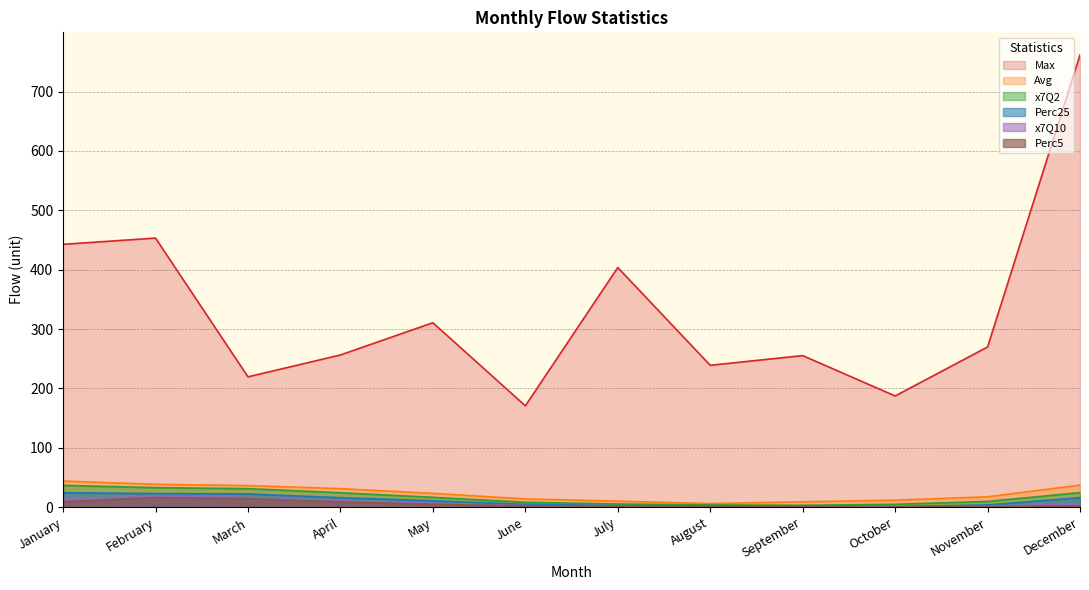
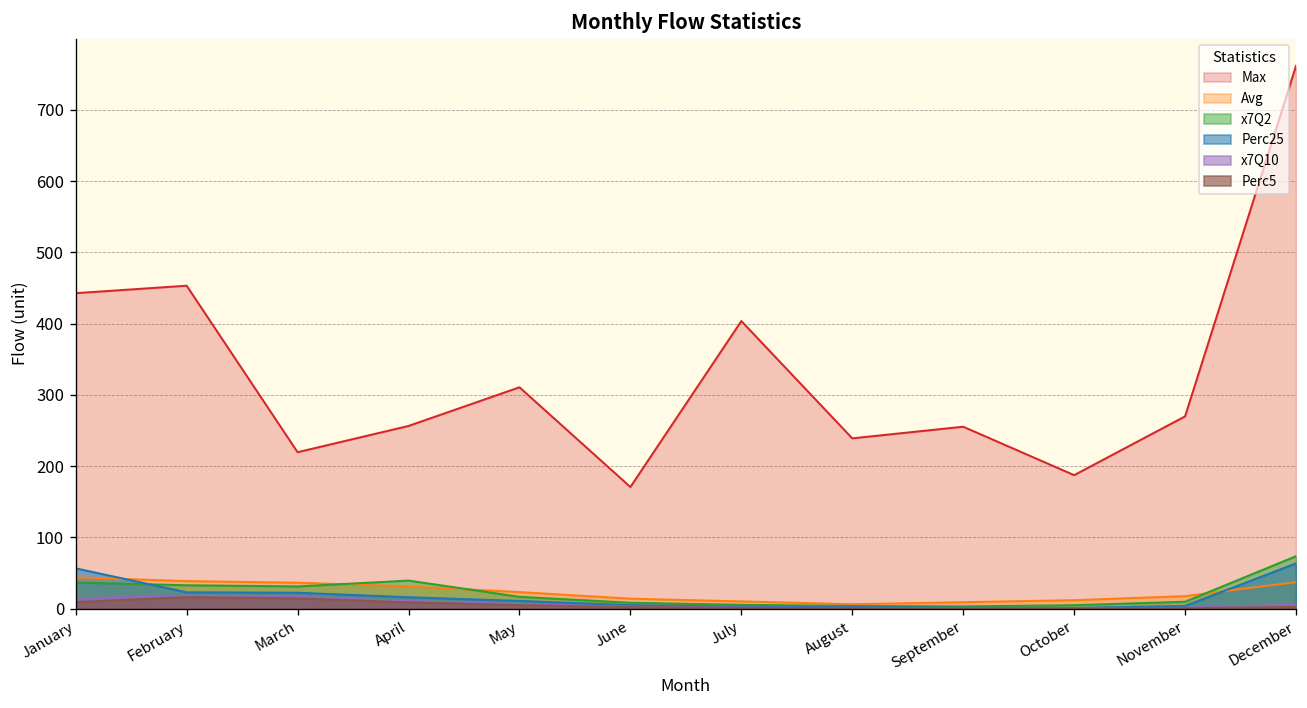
Perc25, January: 20 -> 60
x7Q2, April: 20 -> 40
x7Q2, December: 20 -> 70
Perc25, December: 20 -> 60
